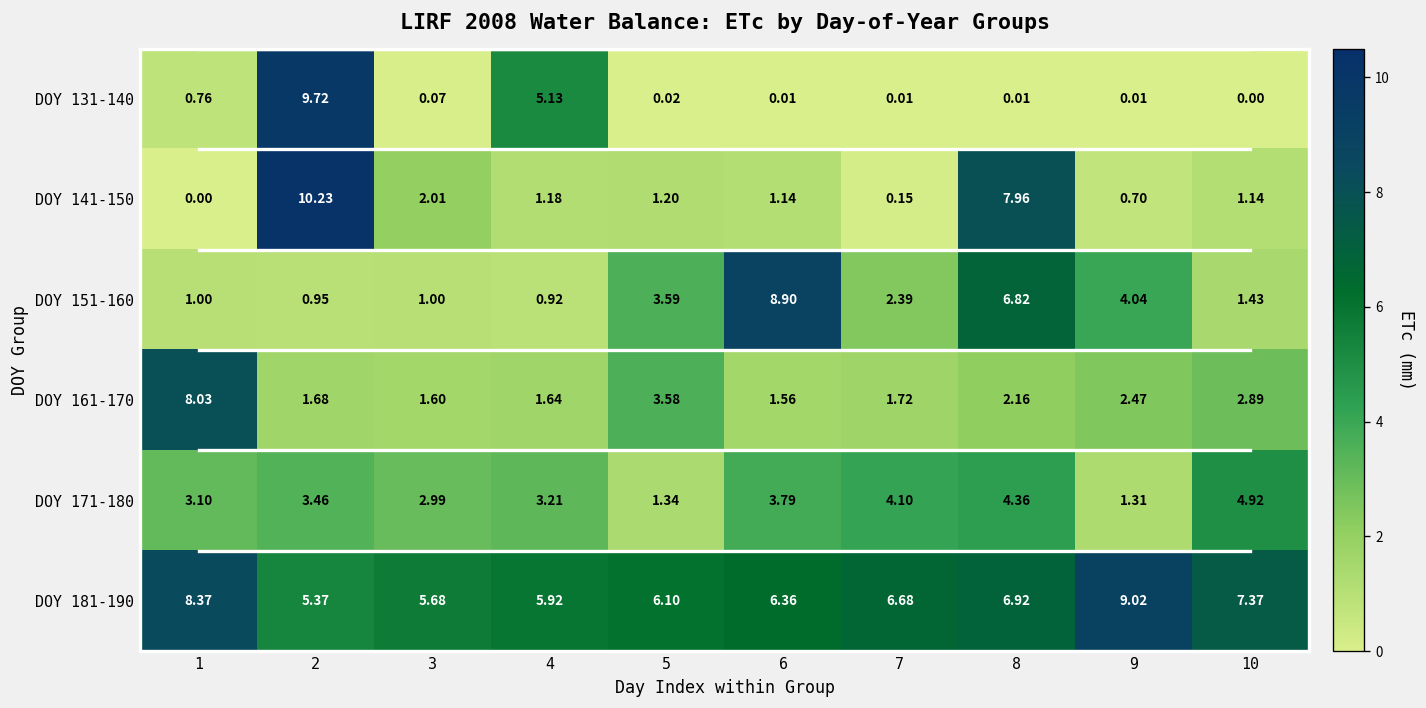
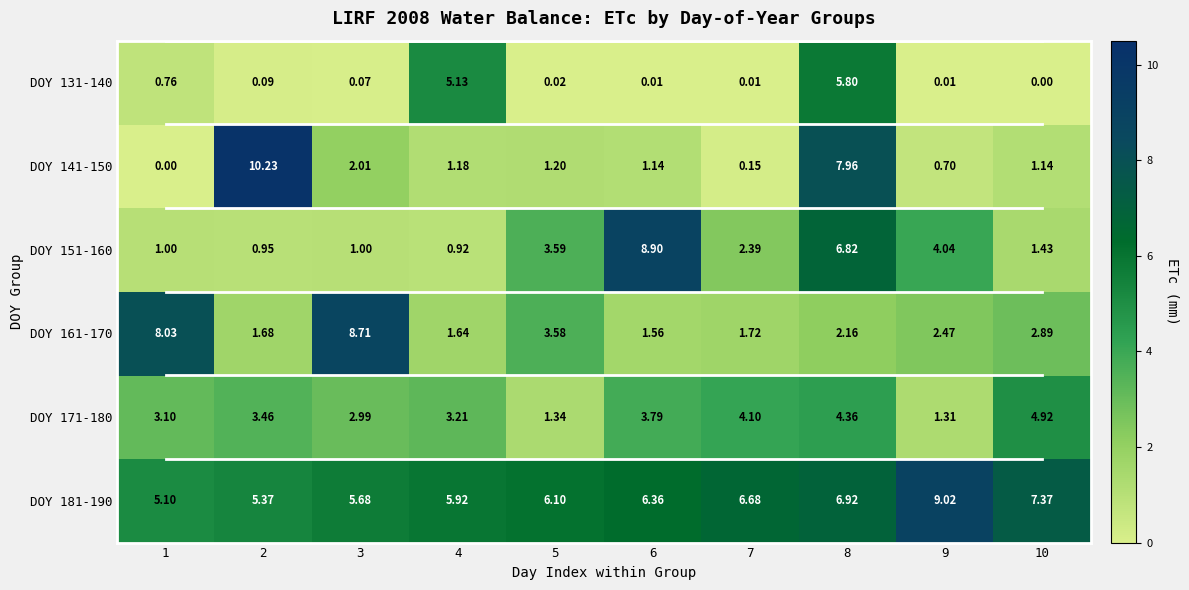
DOY 131-140, 2: 9.72 -> 0.09
DOY 131-140, 8: 0.01 -> 5.80
DOY 161-170, 3: 1.60 -> 8.71
DOY 181-190, 1: 8.37 -> 5.10
